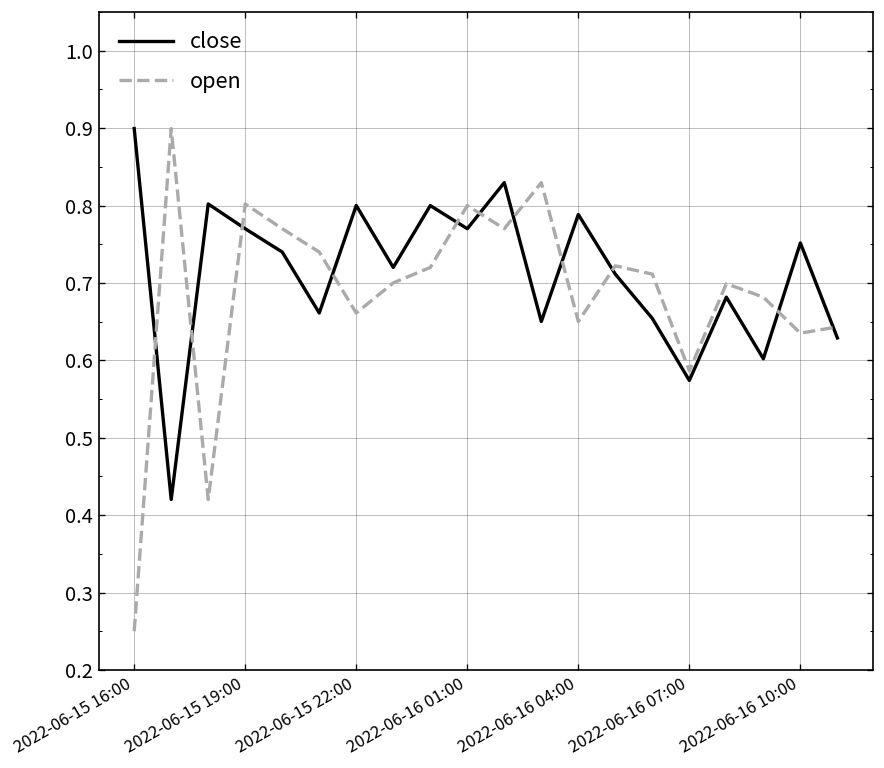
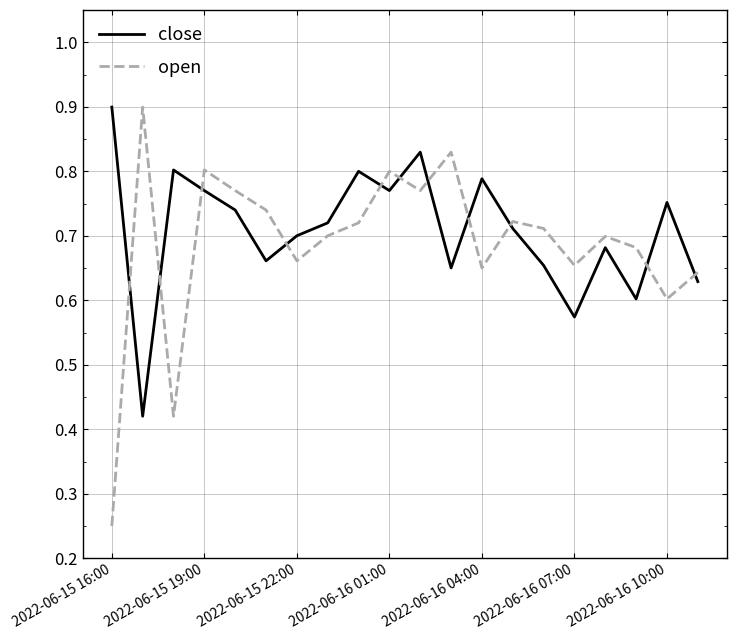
close, 2022-06-15 22:00: 0.8 -> 0.7
open, 2022-06-16 07:00: 0.59 -> 0.65
open, 2022-06-16 10:00: 0.64 -> 0.60
